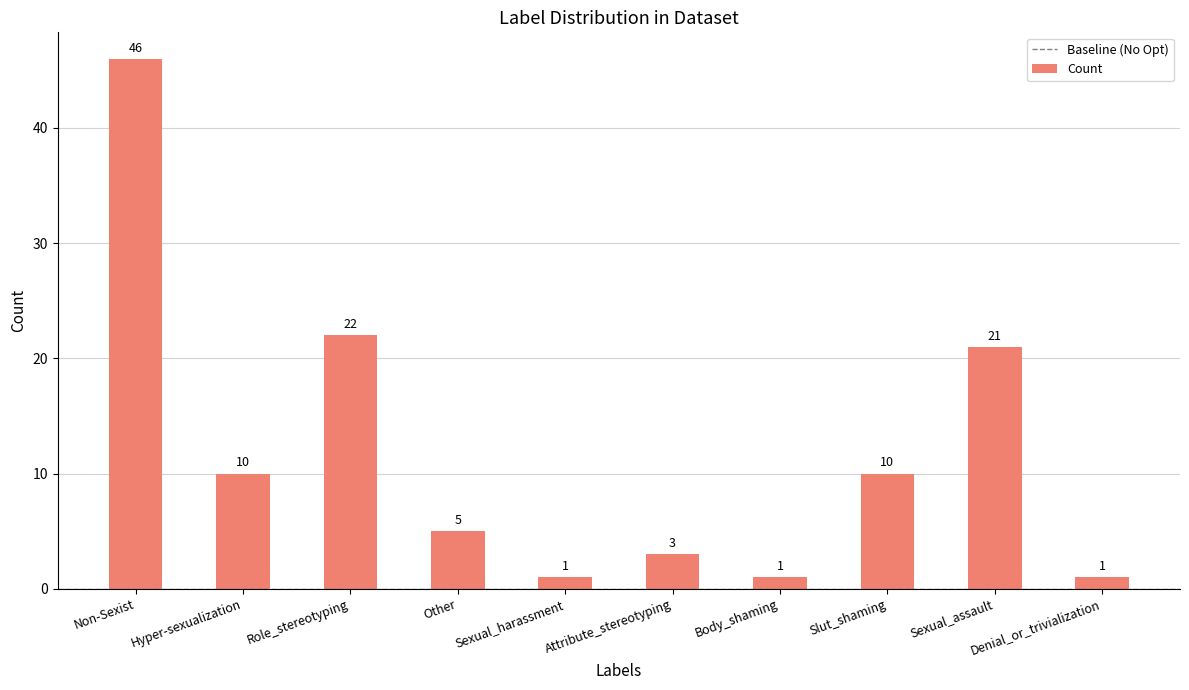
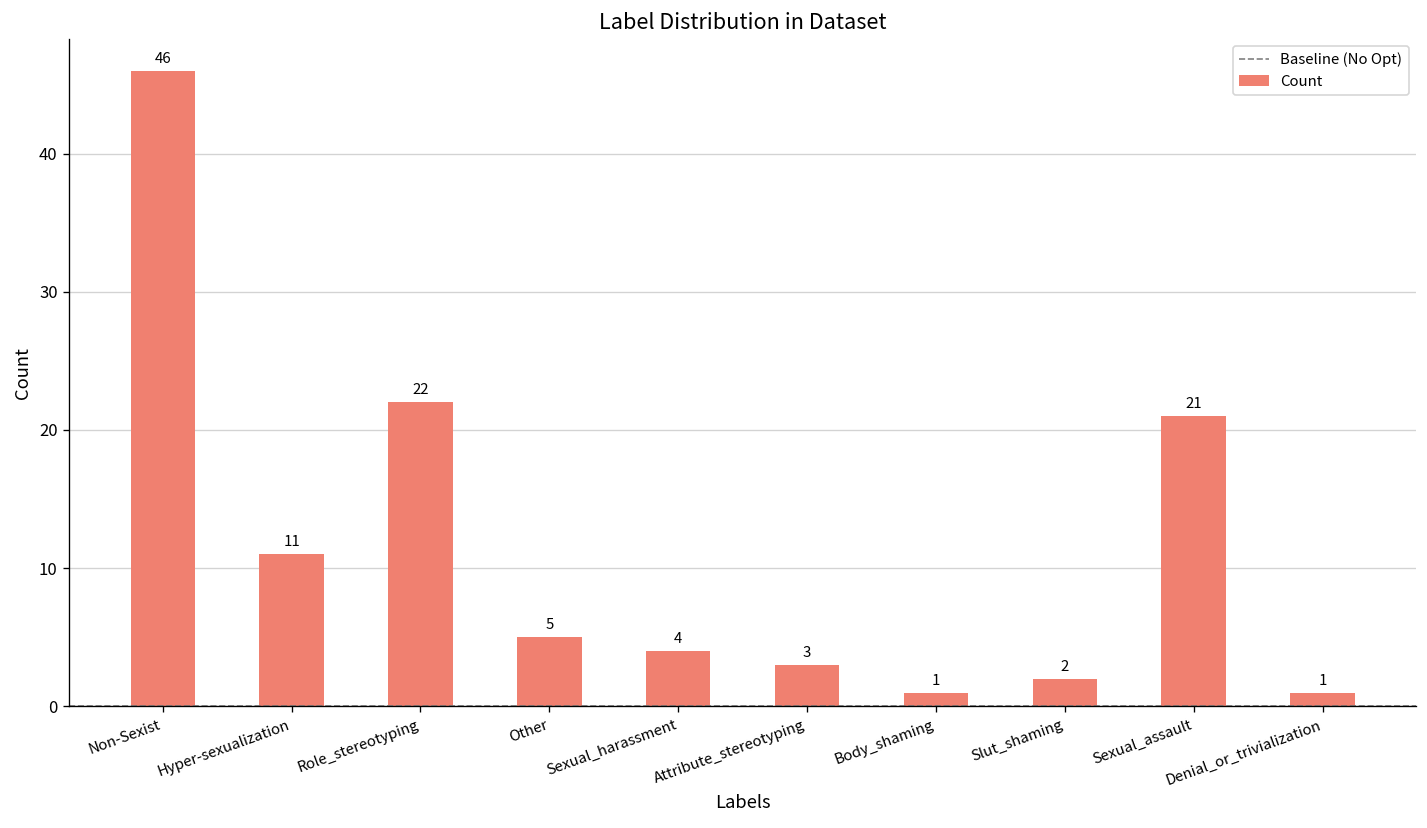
Hyper-sexualization: 10 -> 11
Sexual_harassment: 1 -> 4
Slut_shaming: 10 -> 2
